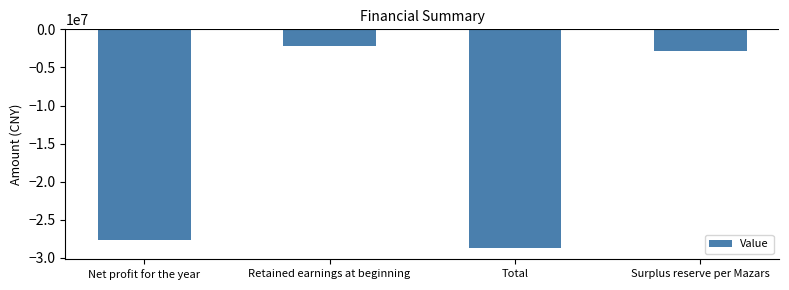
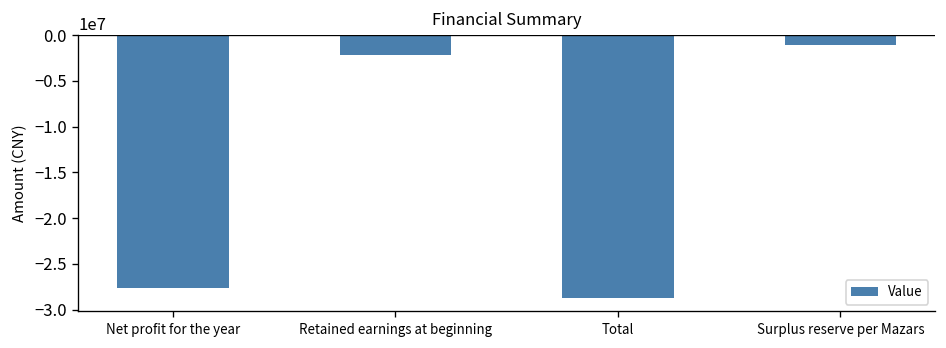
Surplus reserve per Mazars: -3000000 -> -1000000
